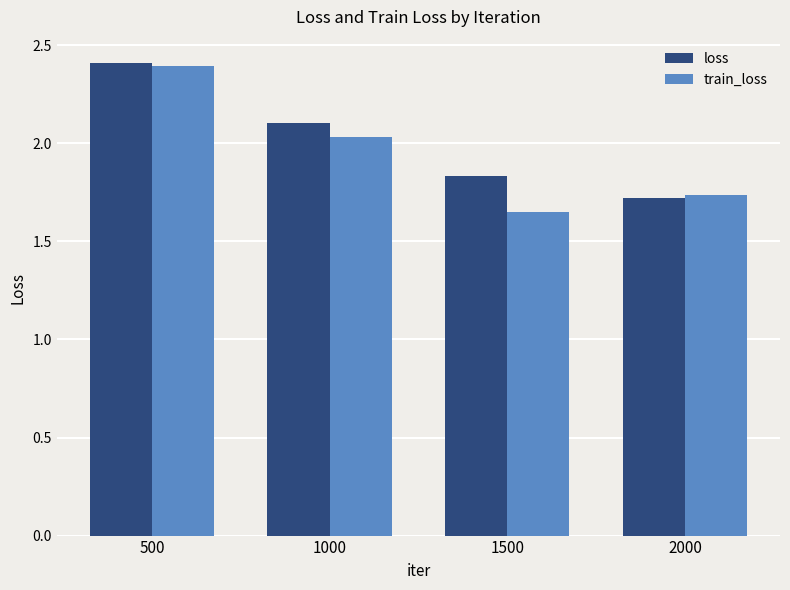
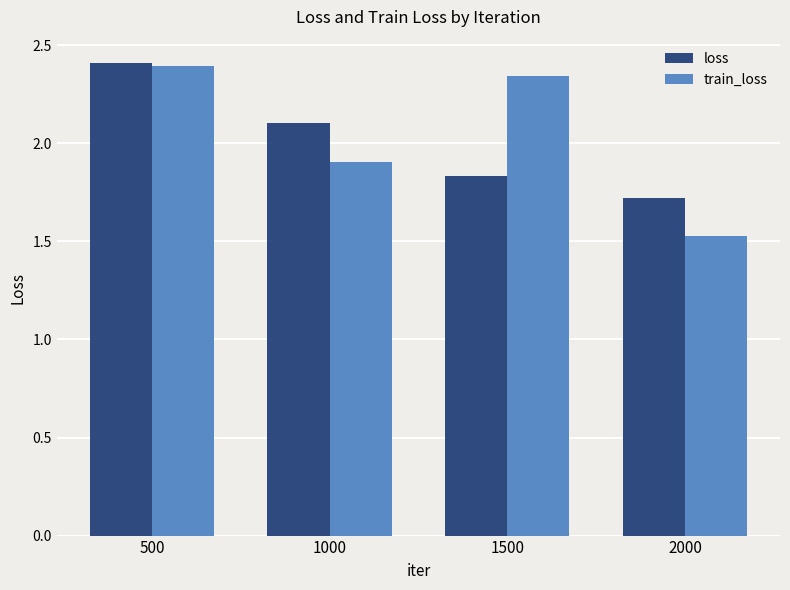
train_loss, 1000: 2.03 -> 1.90
train_loss, 1500: 1.65 -> 2.34
train_loss, 2000: 1.74 -> 1.53
